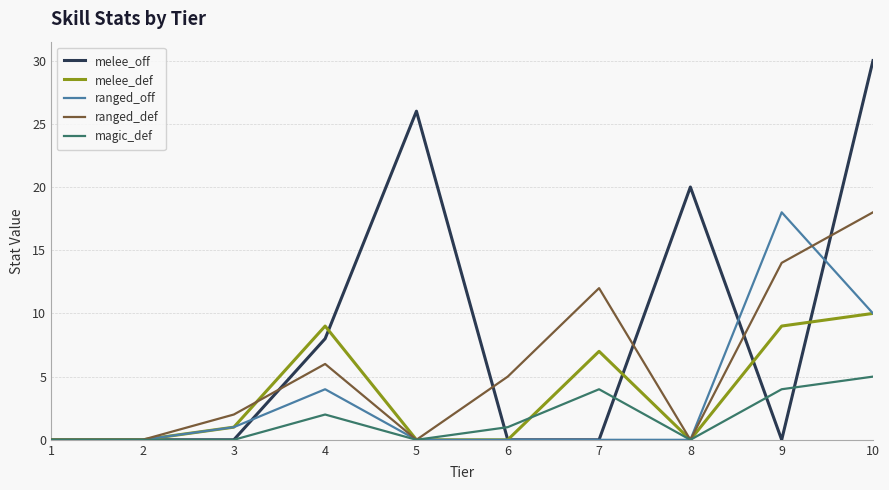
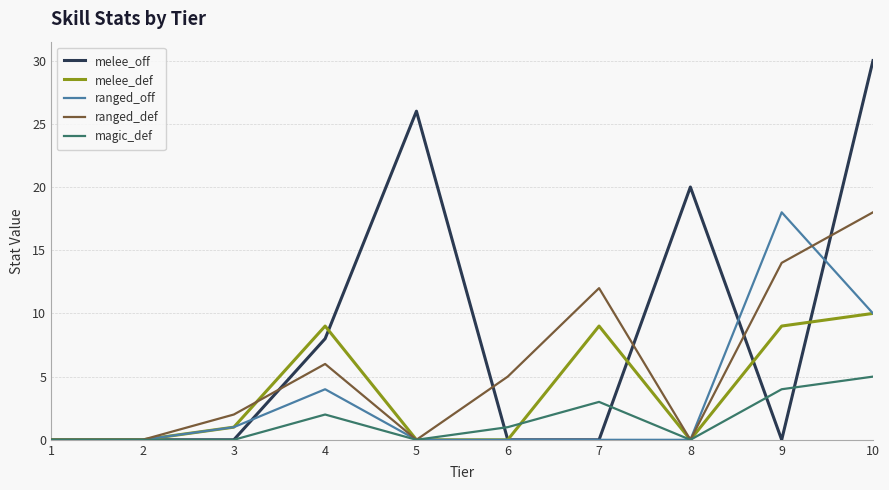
melee_def, 7: 7 -> 9
magic_def, 7: 4 -> 3
